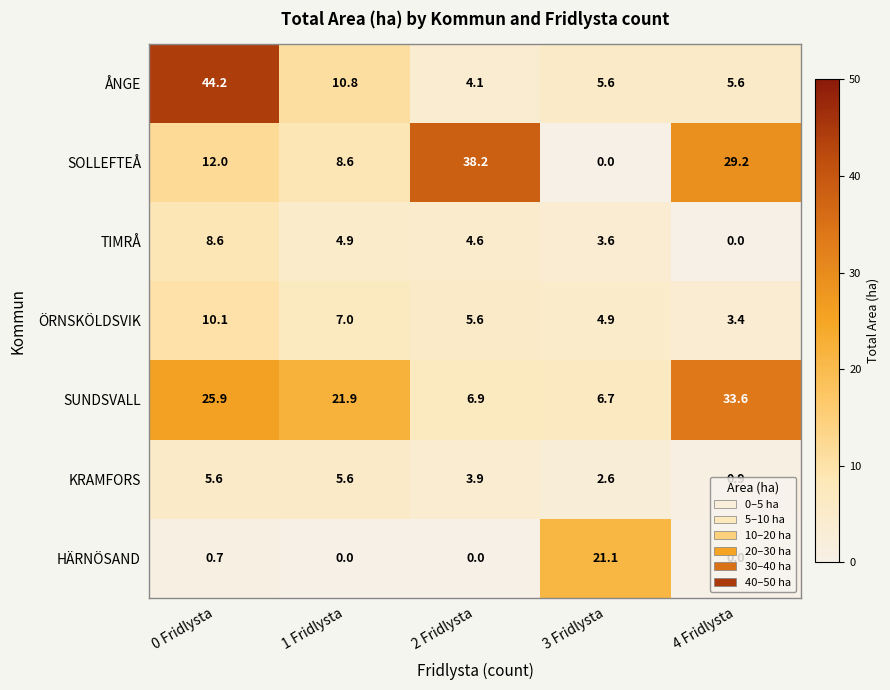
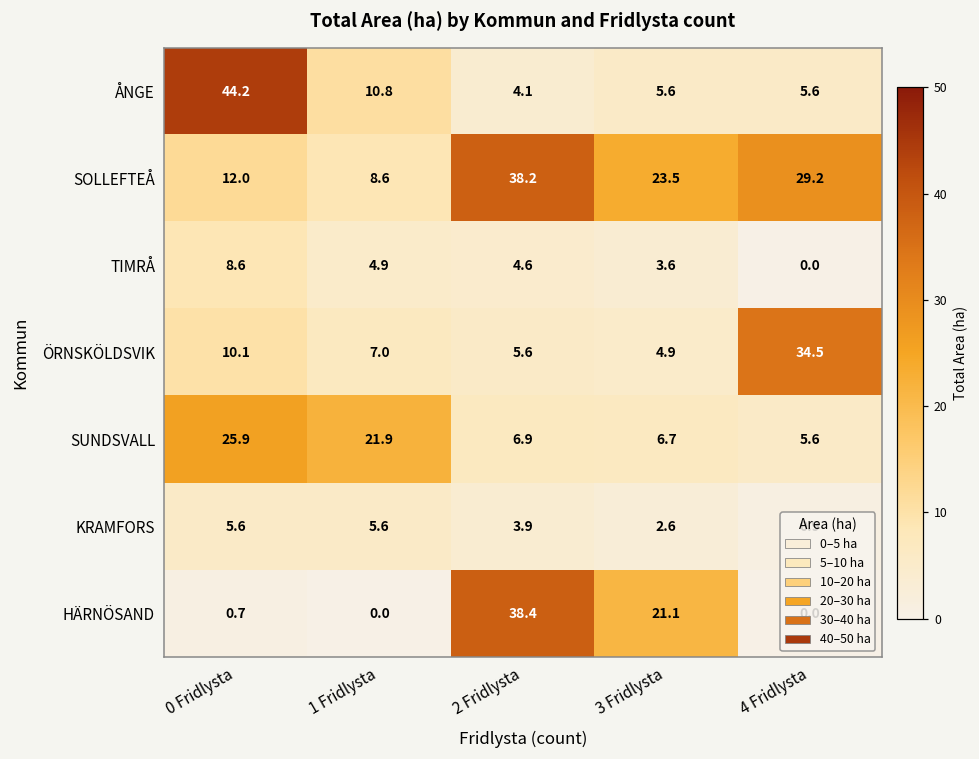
SOLLEFTEÅ, 3 Fridlysta: 0.0 -> 23.5
ÖRNSKÖLDSVIK, 4 Fridlysta: 3.4 -> 34.5
SUNDSVALL, 4 Fridlysta: 33.6 -> 5.6
HÄRNÖSAND, 2 Fridlysta: 0.0 -> 38.4
